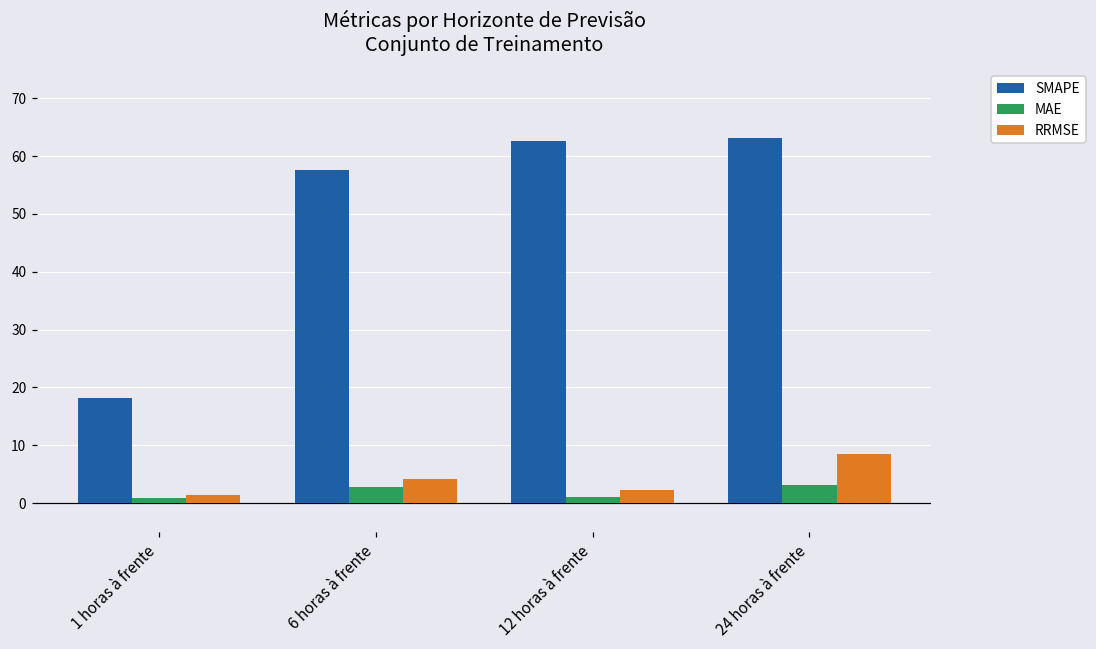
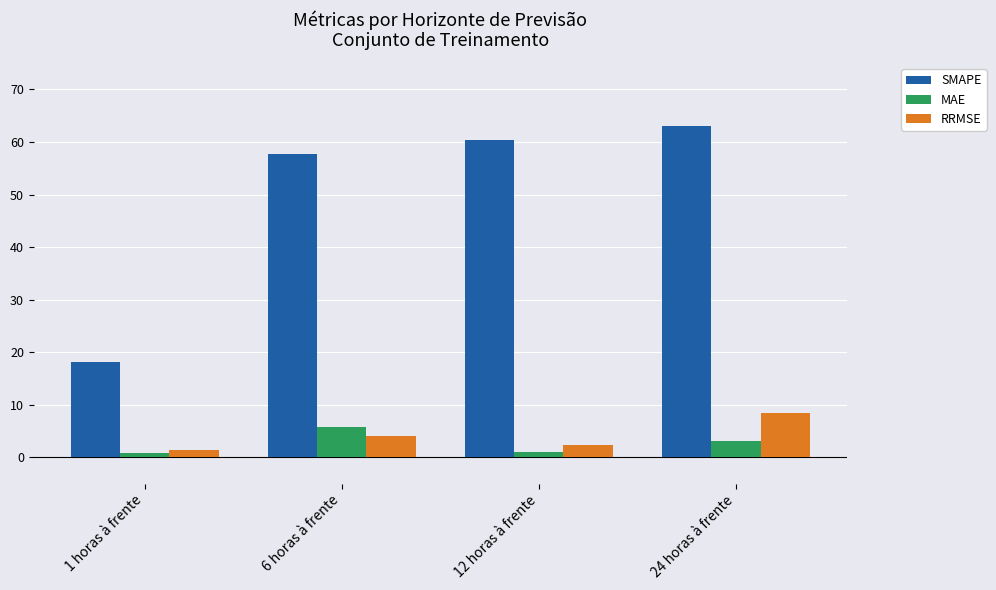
MAE, 6 horas à frente: 3 -> 6
SMAPE, 12 horas à frente: 63 -> 60
